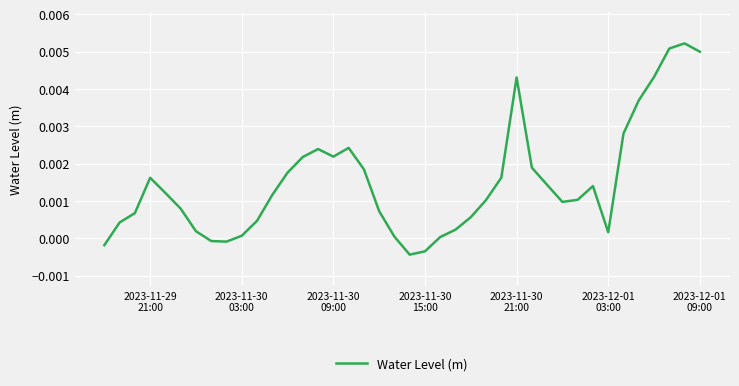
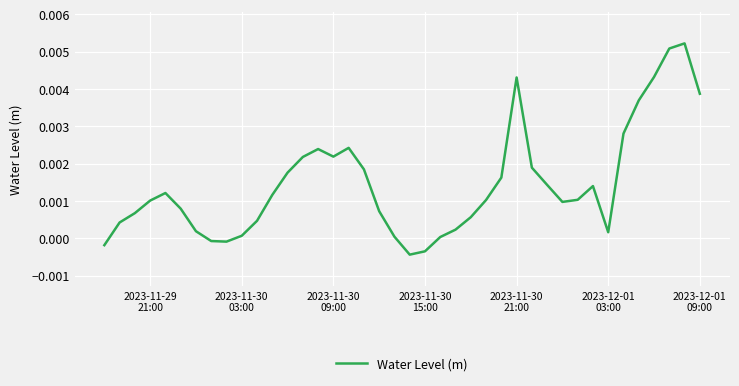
2023-11-29 21:00: 0.0016 -> 0.0010
2023-12-01 09:00: 0.0050 -> 0.0039
